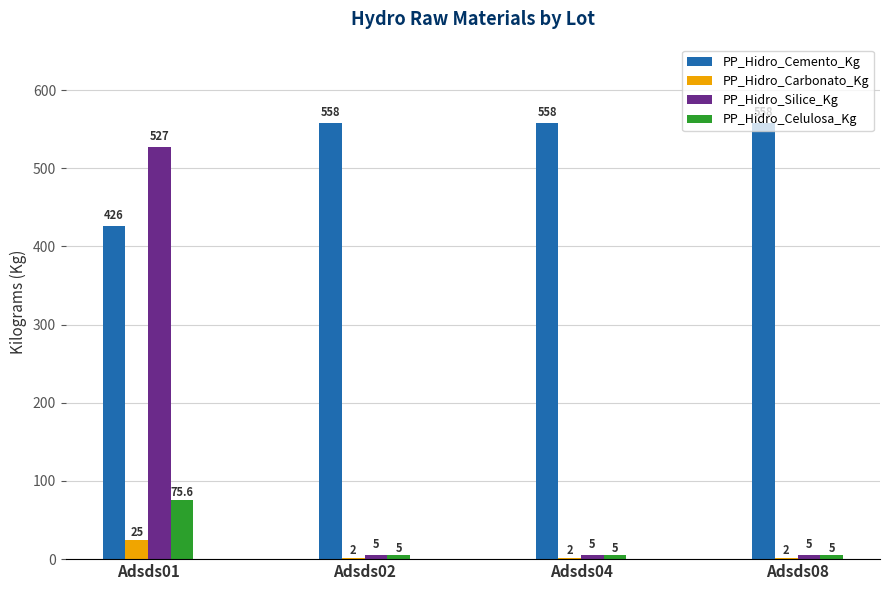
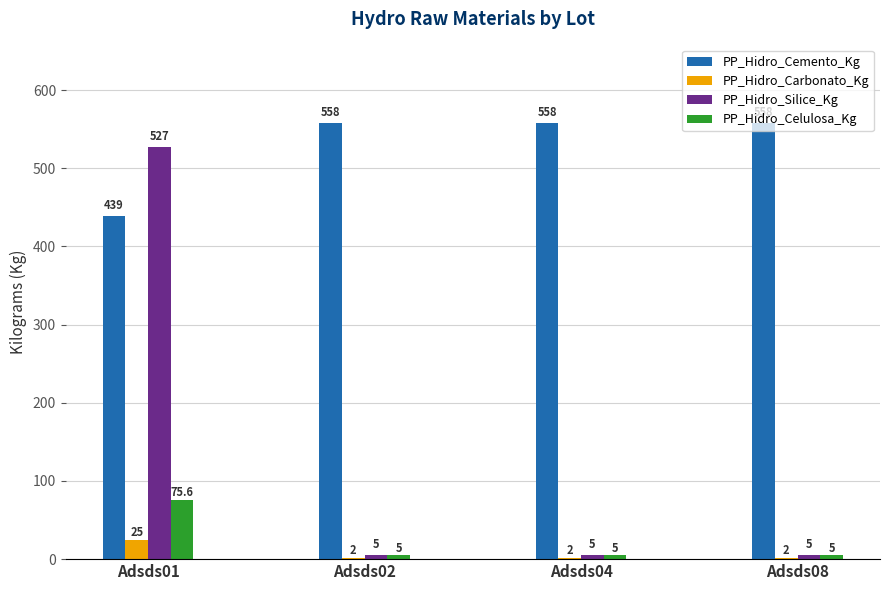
PP_Hidro_Cemento_Kg, Adsds01: 426 -> 439
